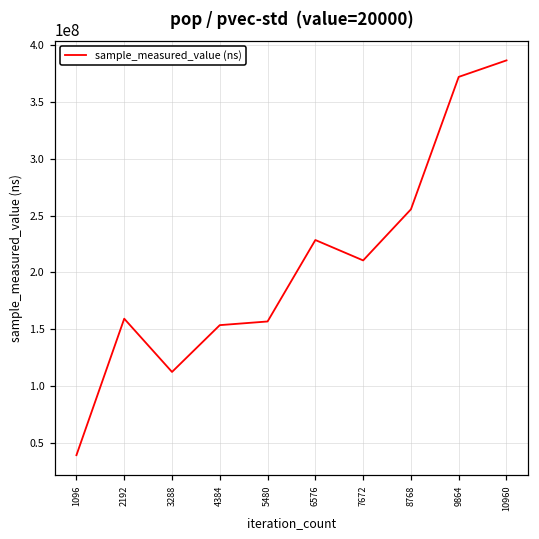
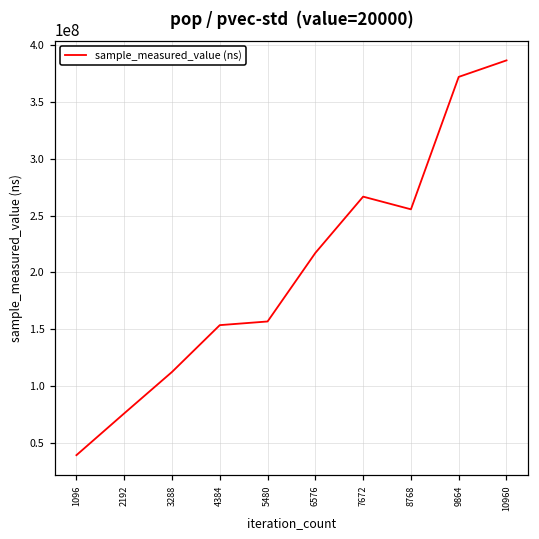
2192: 159000000 -> 76000000
6576: 228000000 -> 217000000
7672: 211000000 -> 267000000
